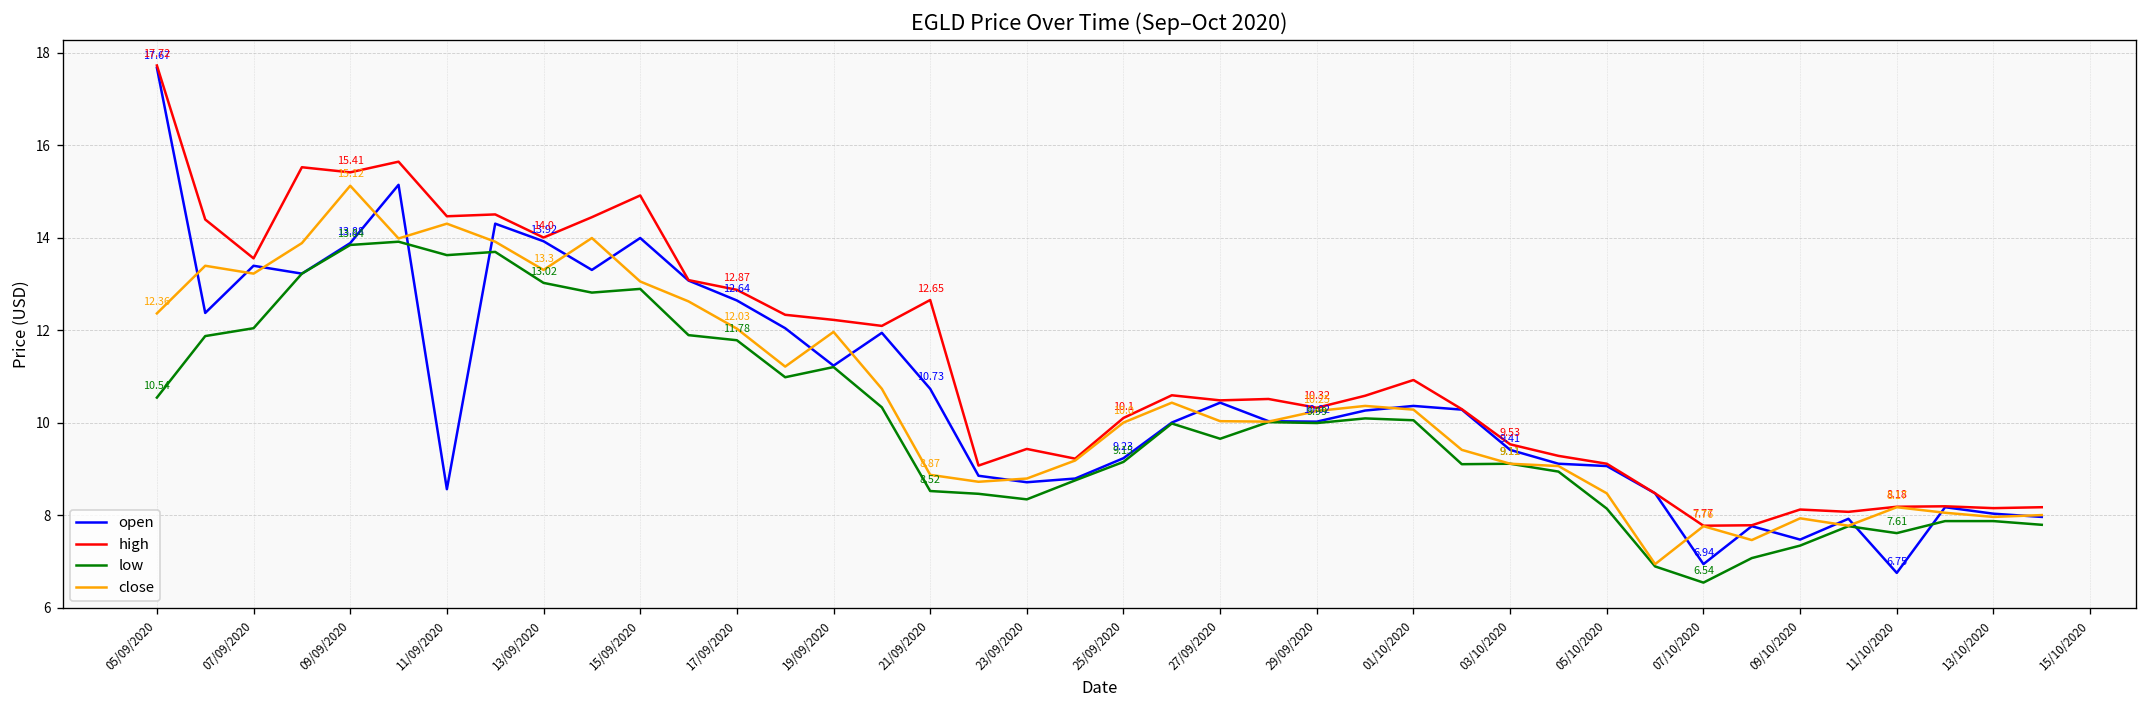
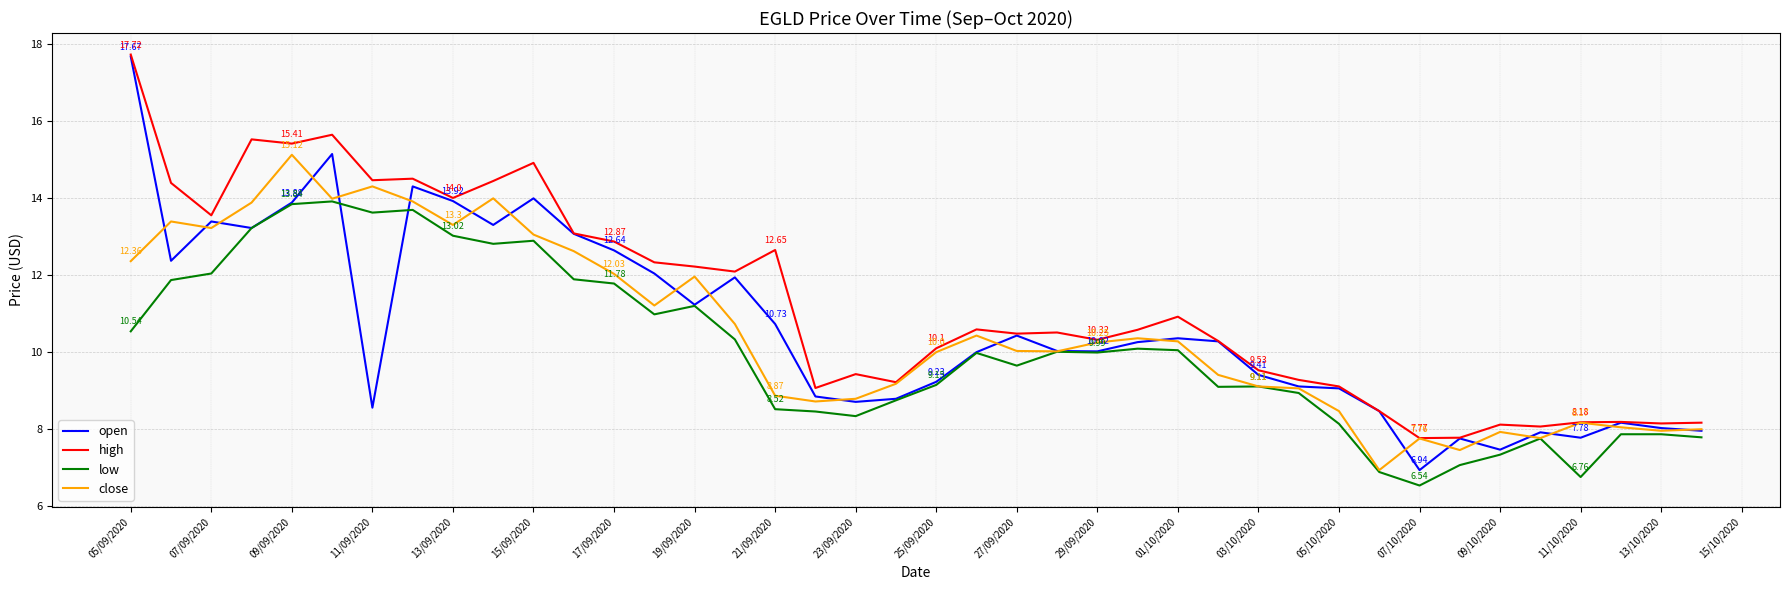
open, 11/10/2020: 6.75 -> 7.78
low, 11/10/2020: 7.61 -> 6.76
